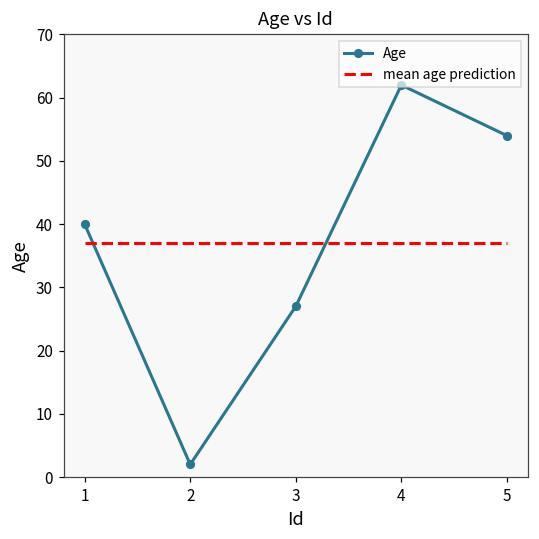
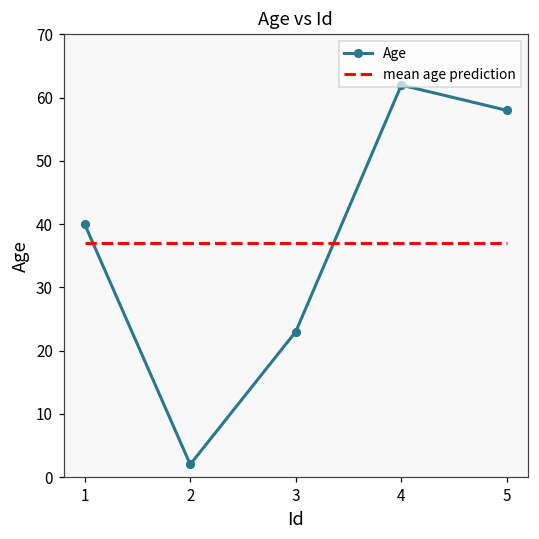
Age, 3: 27 -> 23
Age, 5: 54 -> 58
